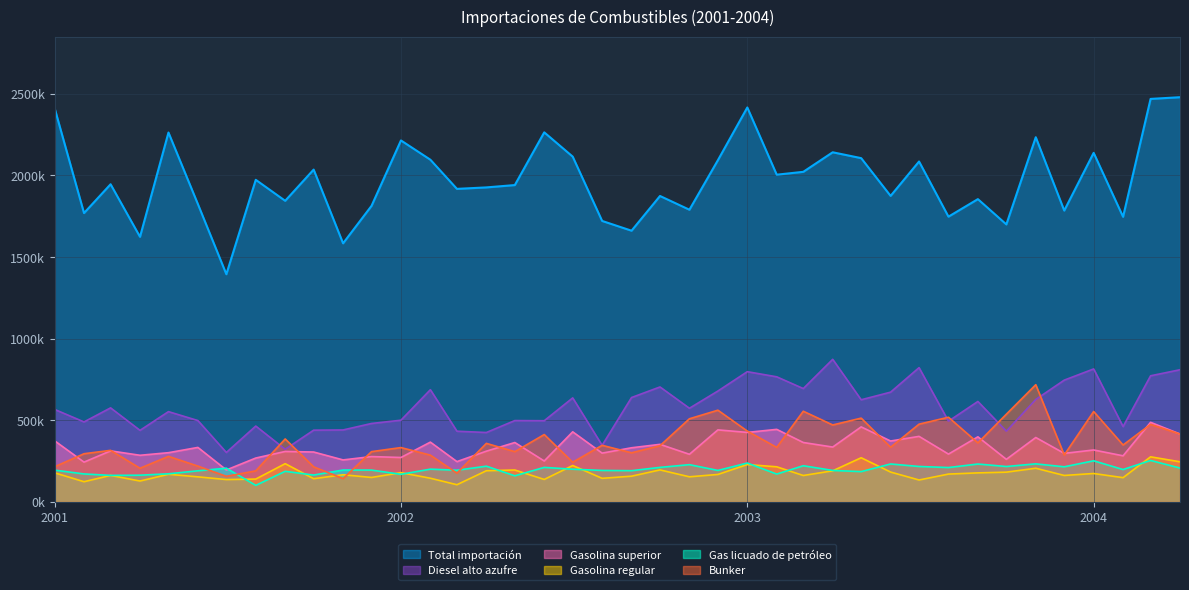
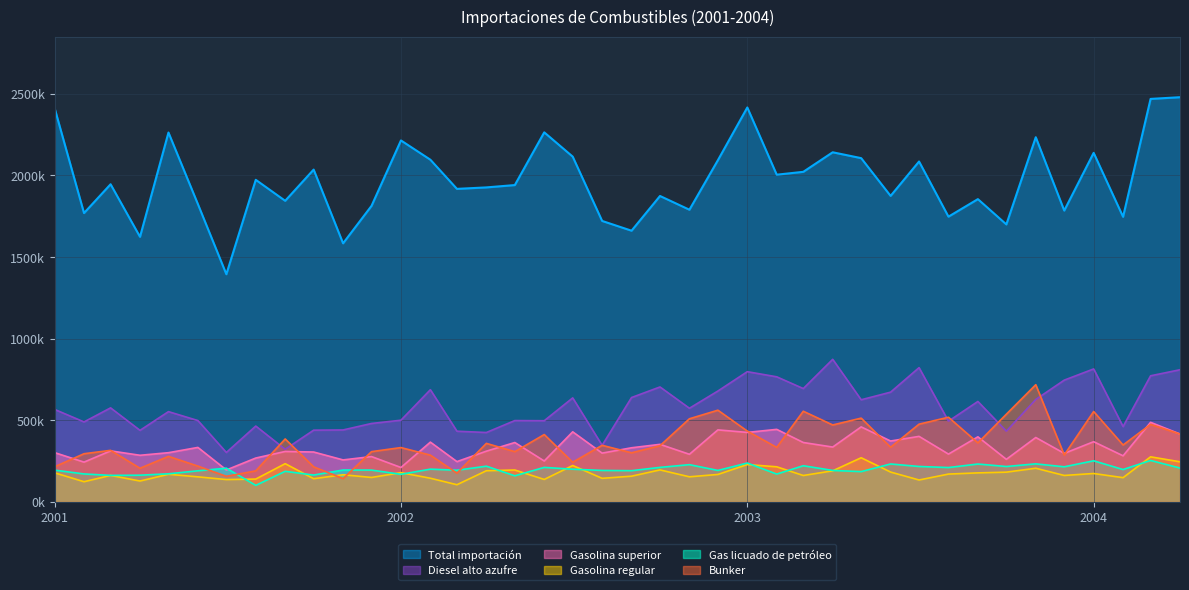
Gasolina superior, 2001: 370000 -> 300000
Gasolina superior, 2002: 270000 -> 210000
Gasolina superior, 2004: 320000 -> 370000
